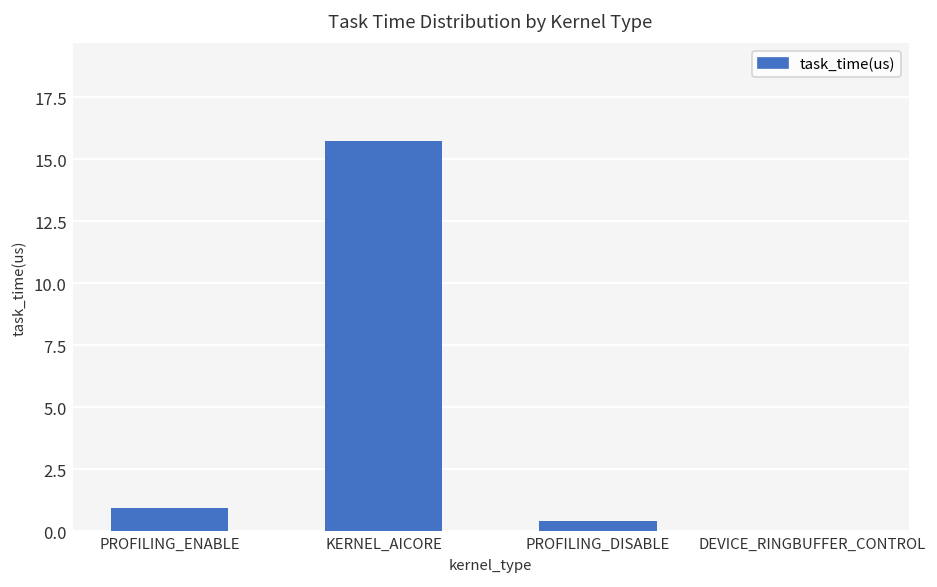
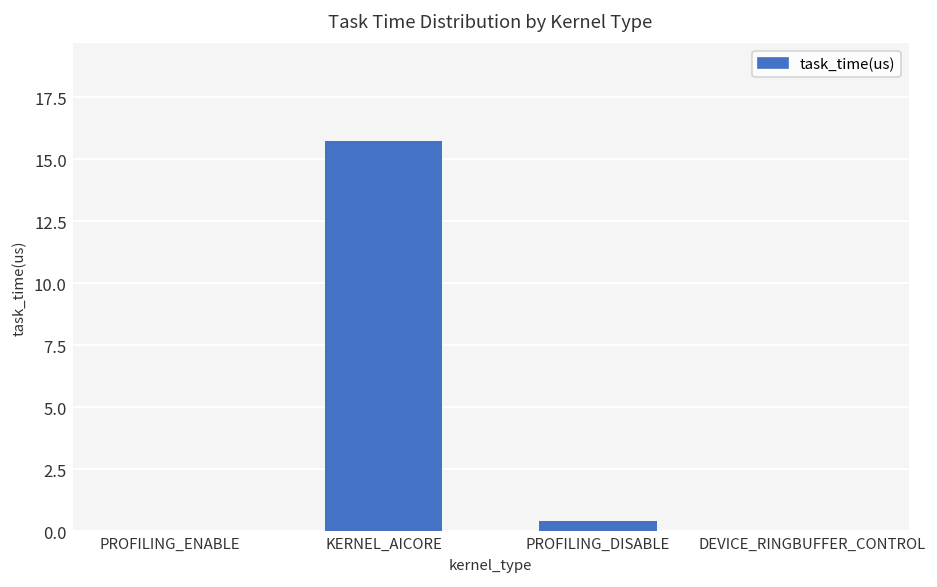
PROFILING_ENABLE: 1.0 -> 0.0
